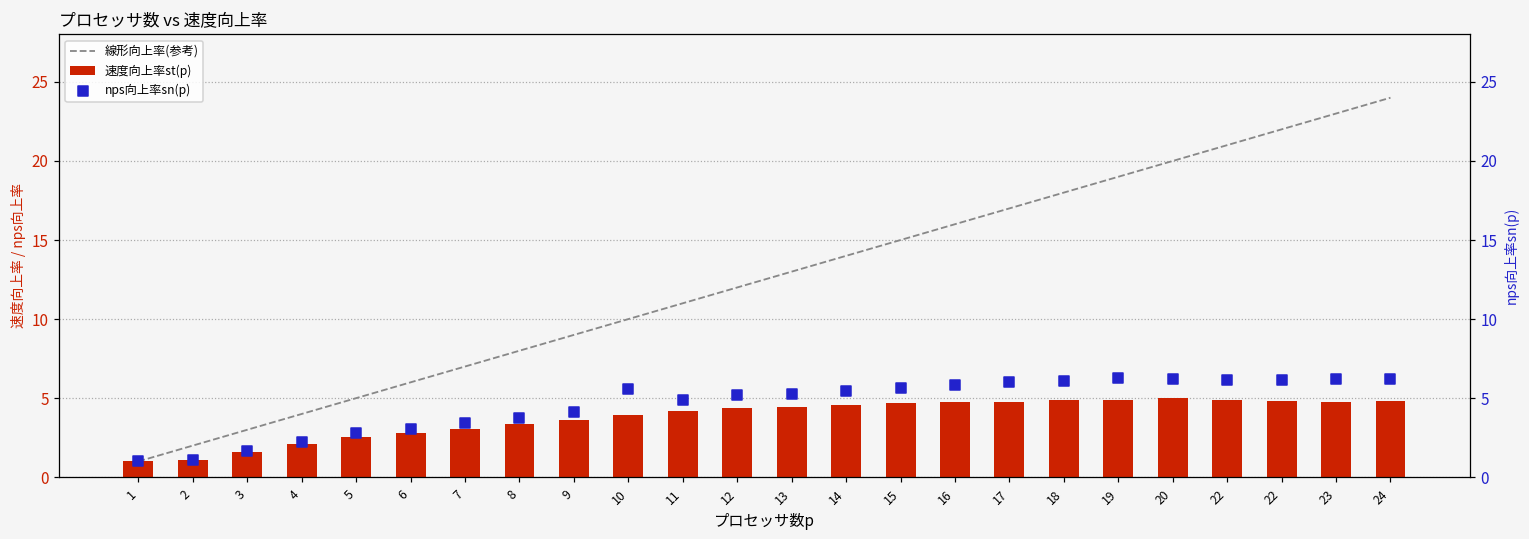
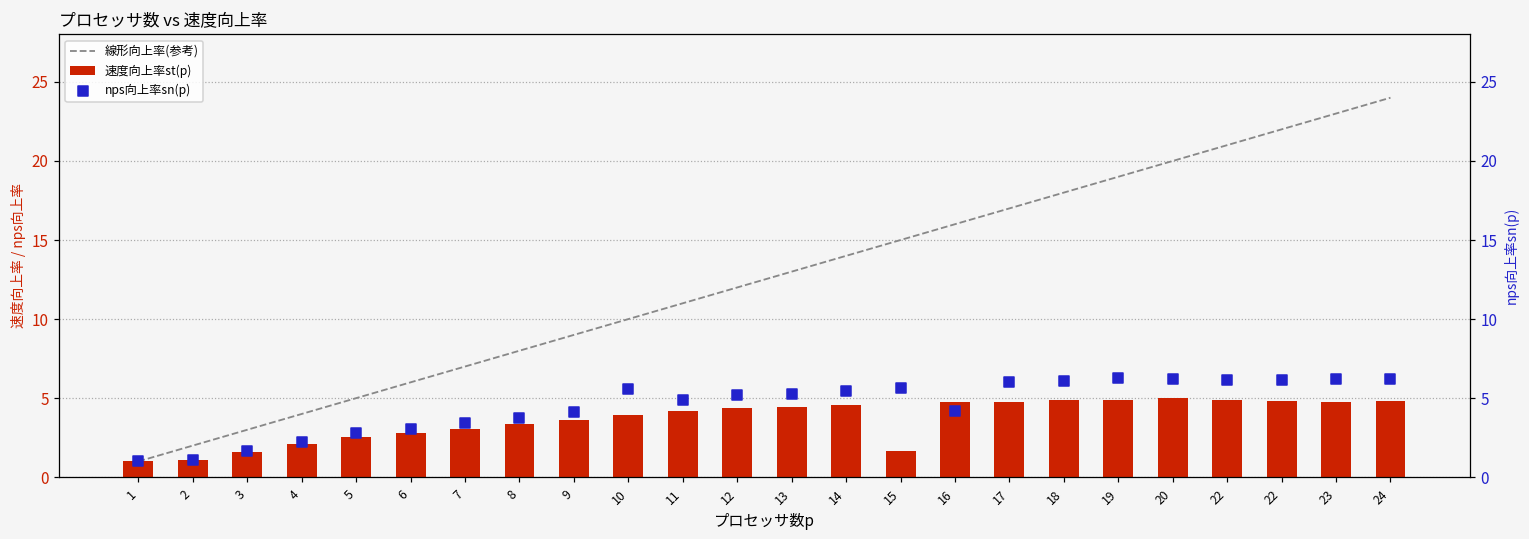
速度向上率st(p), 15: 4.7 -> 1.7
nps向上率sn(p), 16: 5.8 -> 4.2
